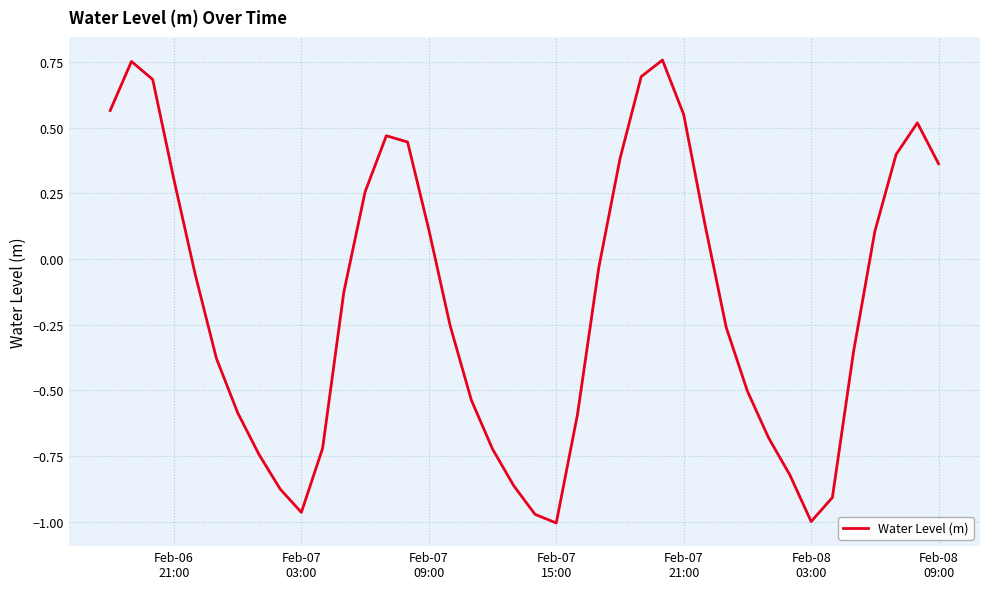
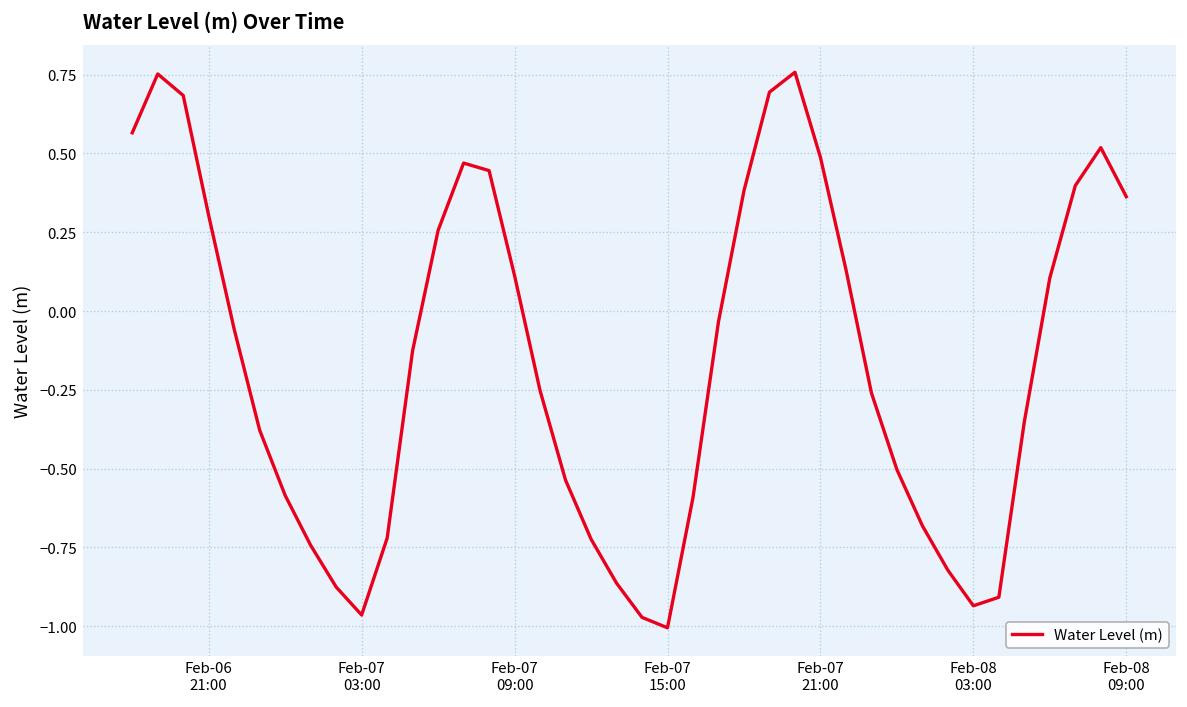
Feb-07 21:00: 0.55 -> 0.49
Feb-08 03:00: -1.00 -> -0.93
